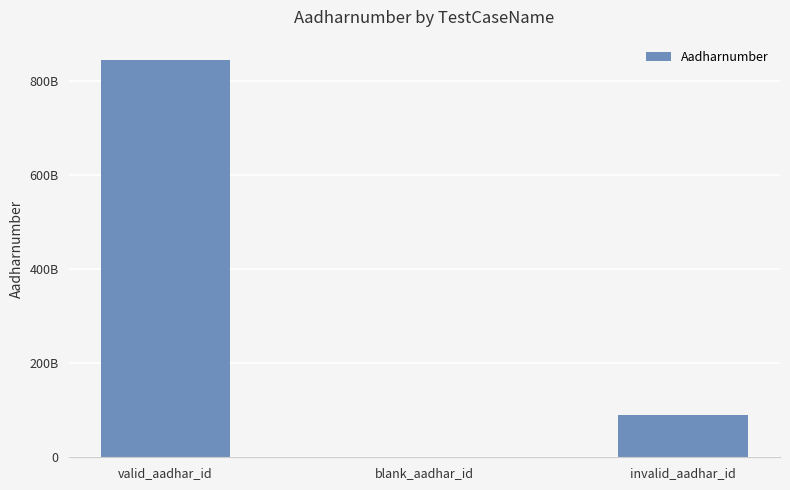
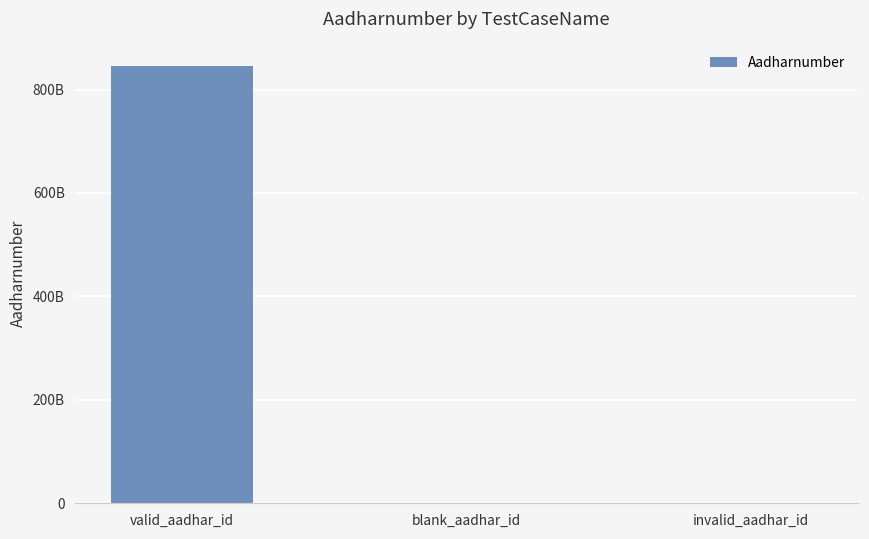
invalid_aadhar_id: 90000000000 -> 0
